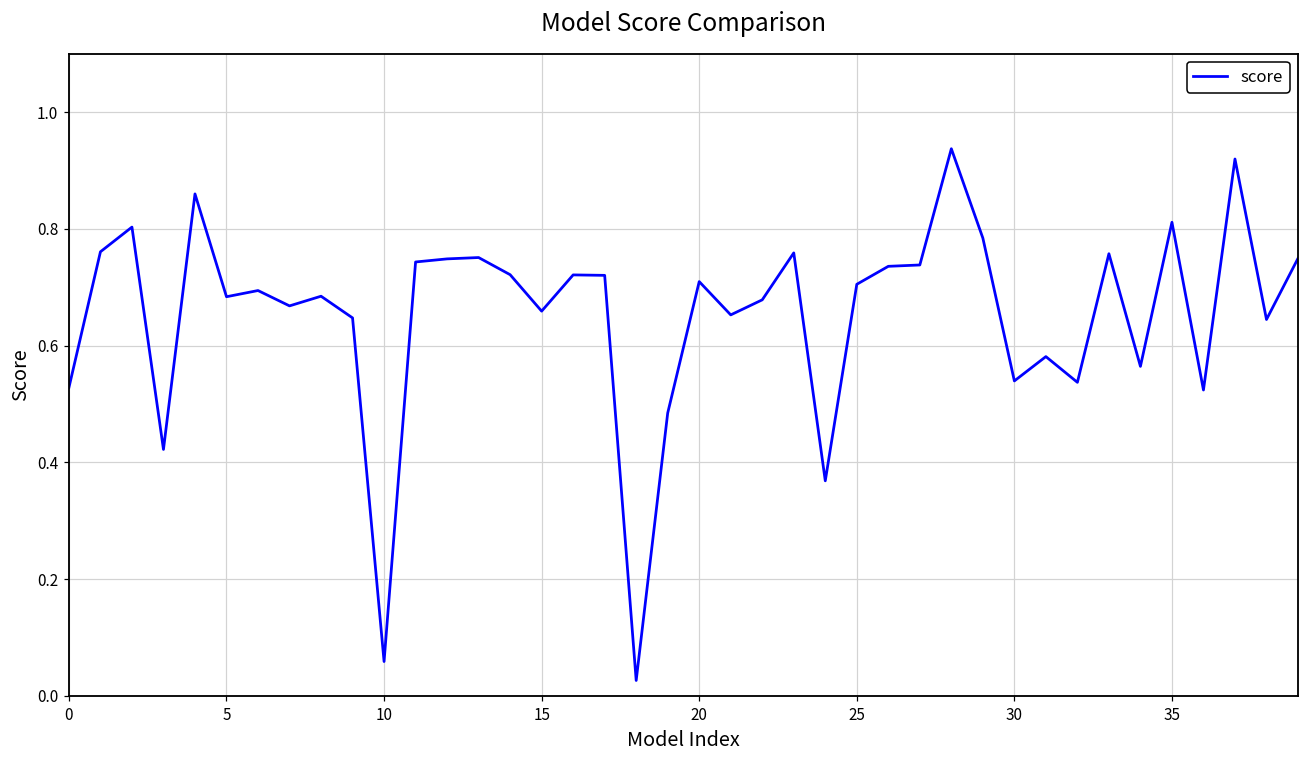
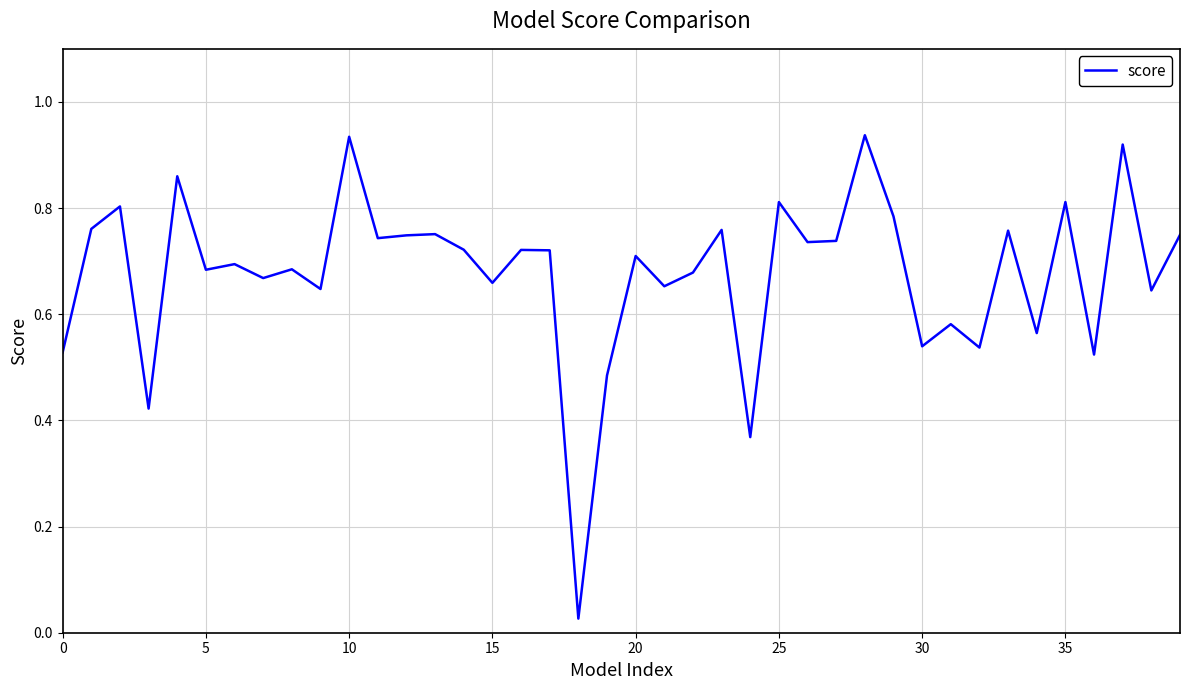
10: 0.06 -> 0.93
25: 0.71 -> 0.81
